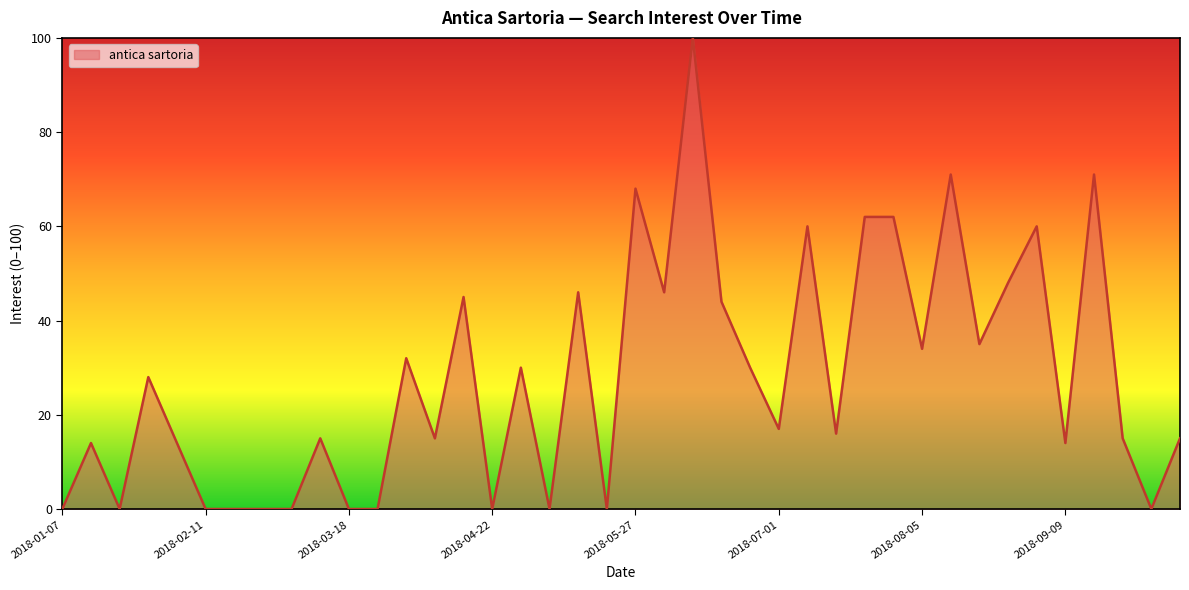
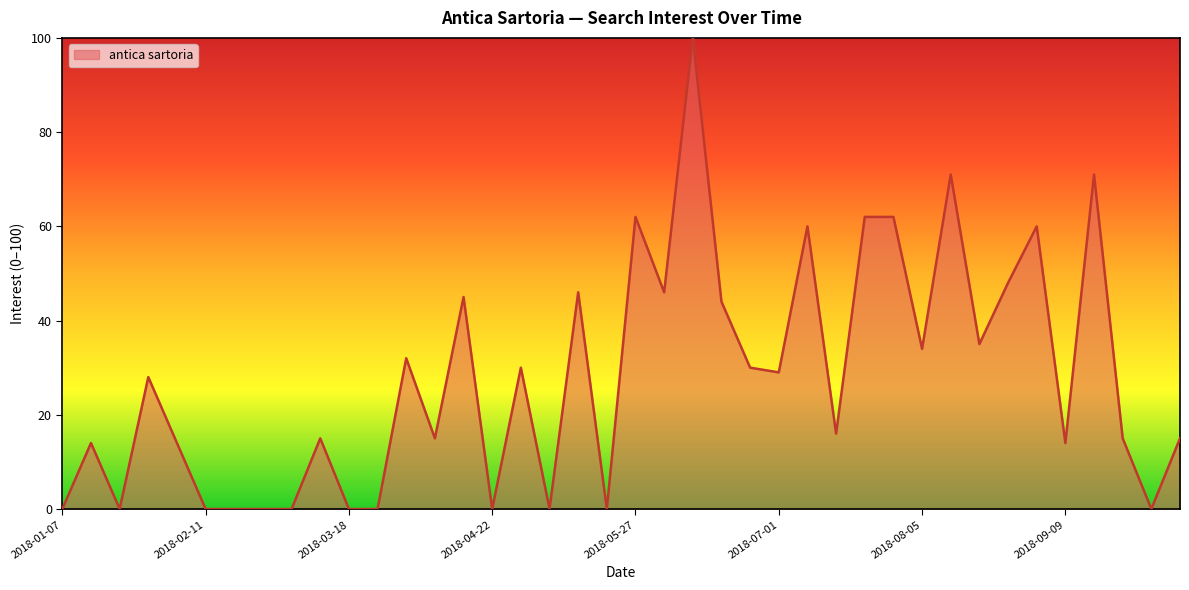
2018-05-27: 68 -> 62
2018-07-01: 17 -> 29
